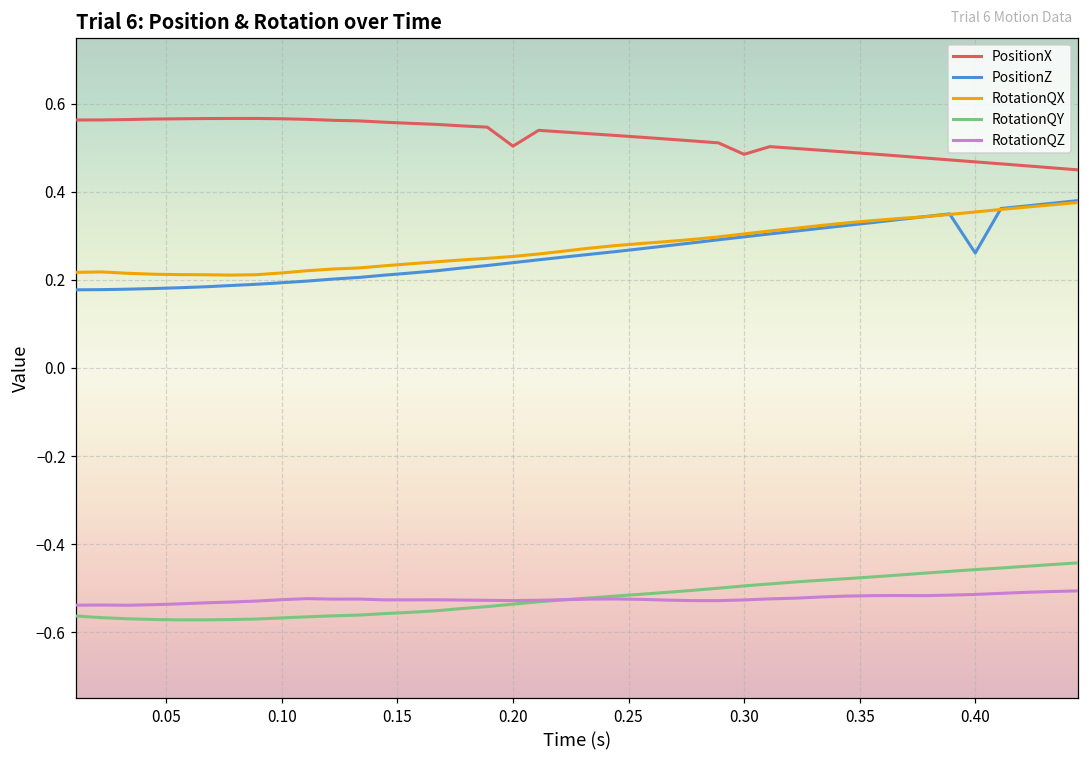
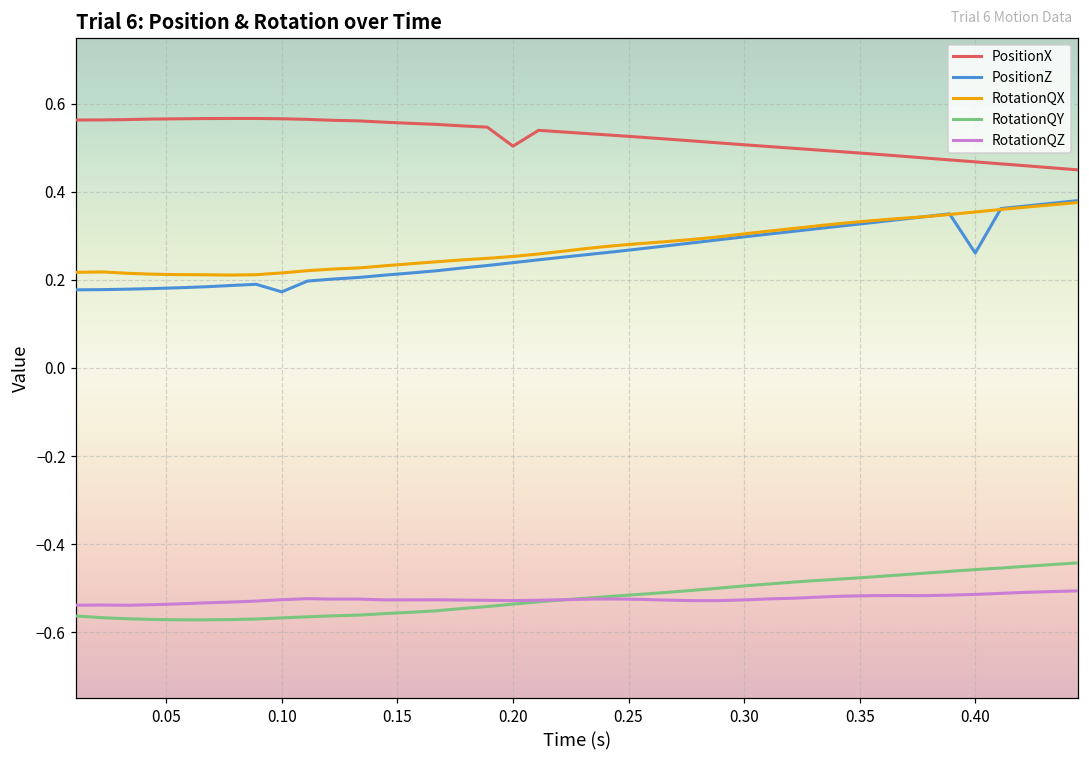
PositionZ, 0.10: 0.19 -> 0.17
PositionX, 0.30: 0.49 -> 0.51
